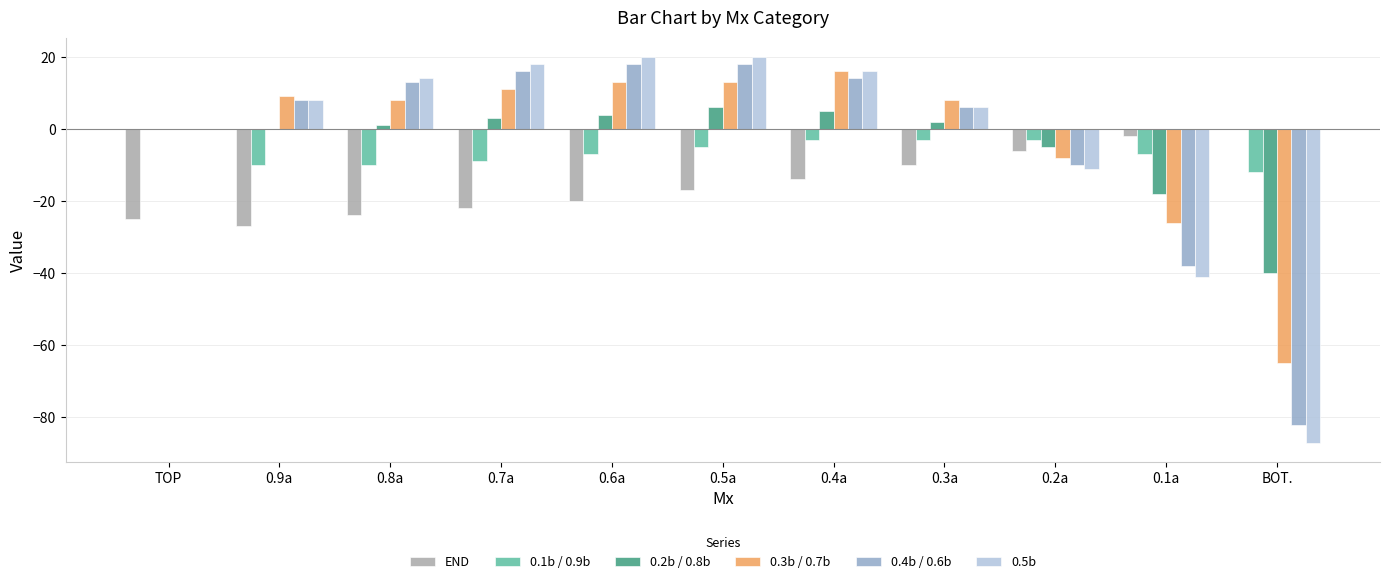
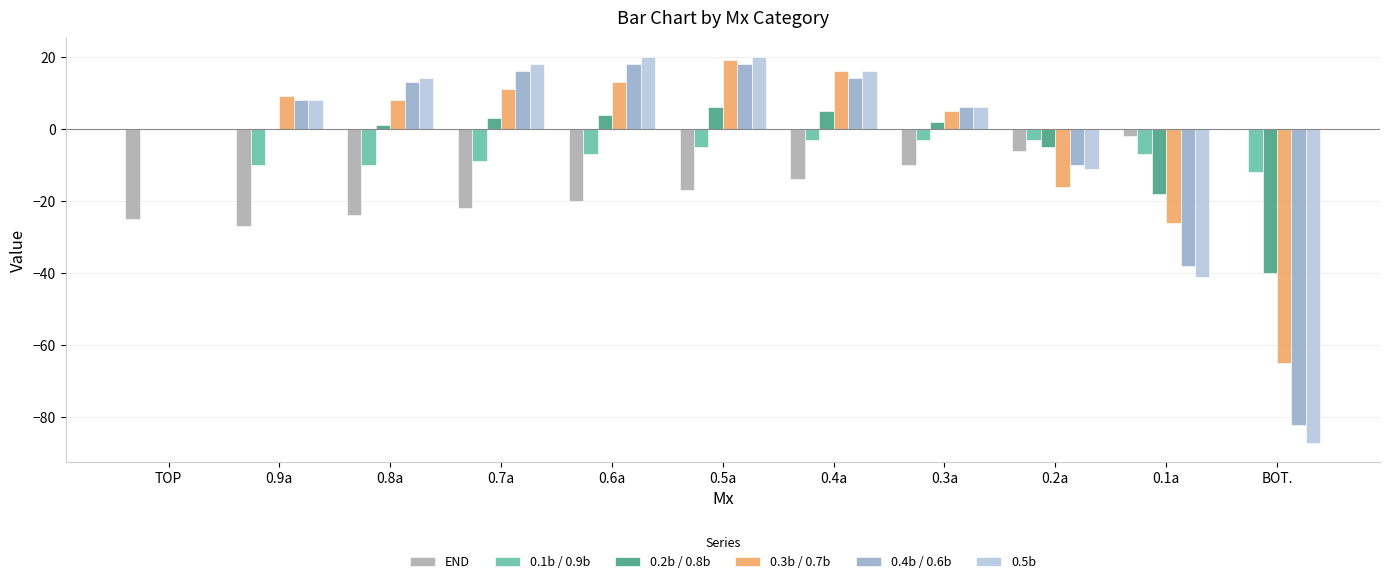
0.3b / 0.7b, 0.5a: 13 -> 19
0.3b / 0.7b, 0.3a: 8 -> 5
0.3b / 0.7b, 0.2a: -8 -> -16
